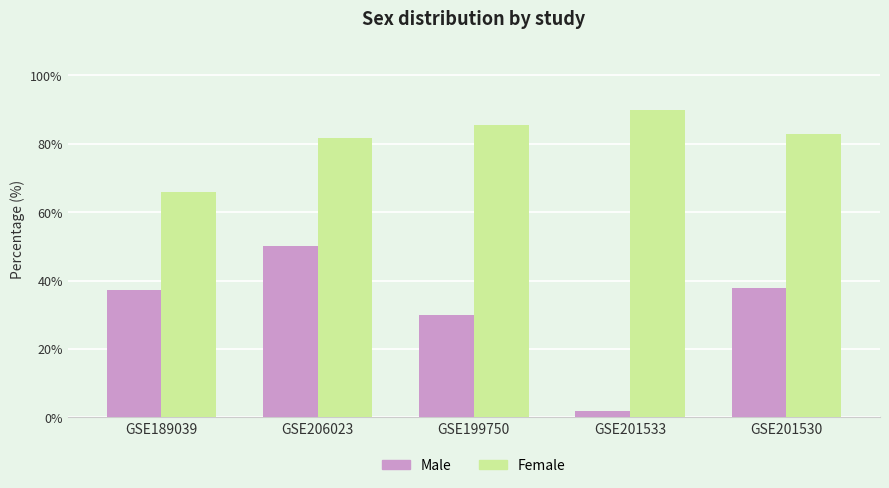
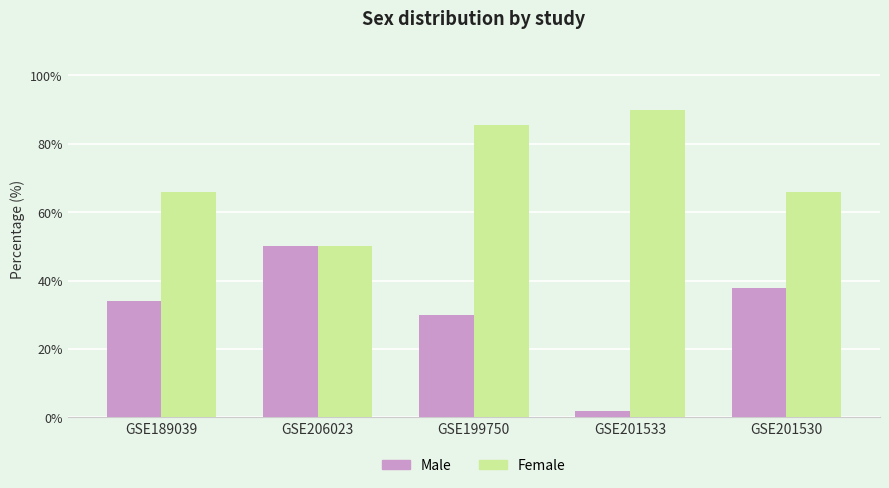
Male, GSE189039: 37% -> 34%
Female, GSE206023: 82% -> 50%
Female, GSE201530: 83% -> 66%
